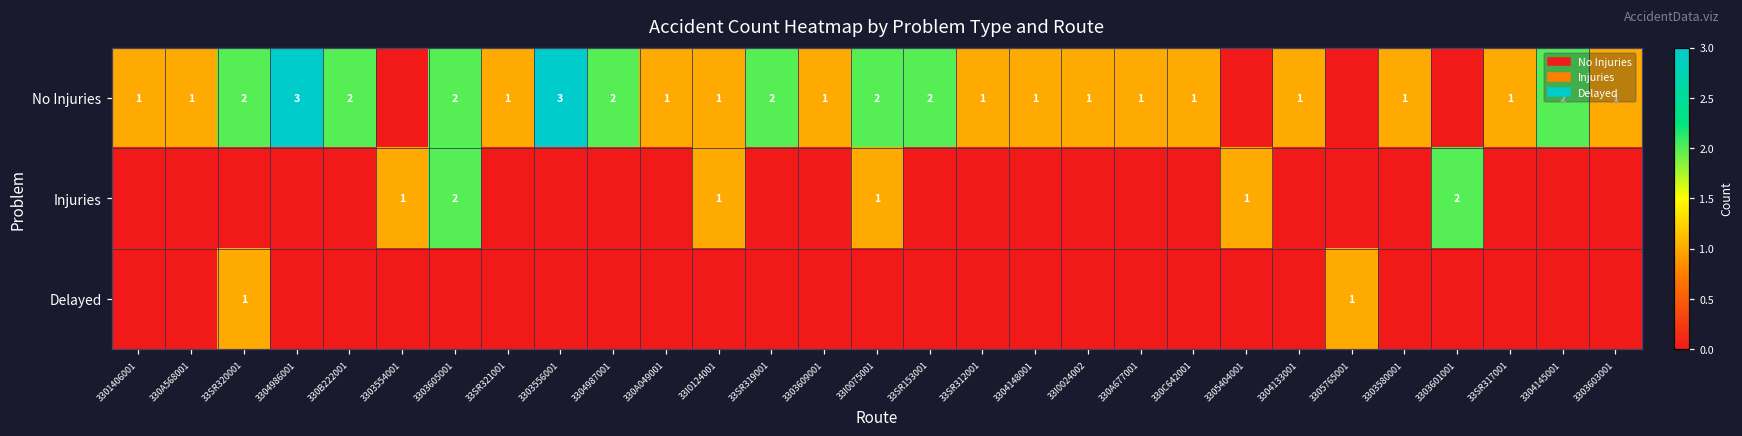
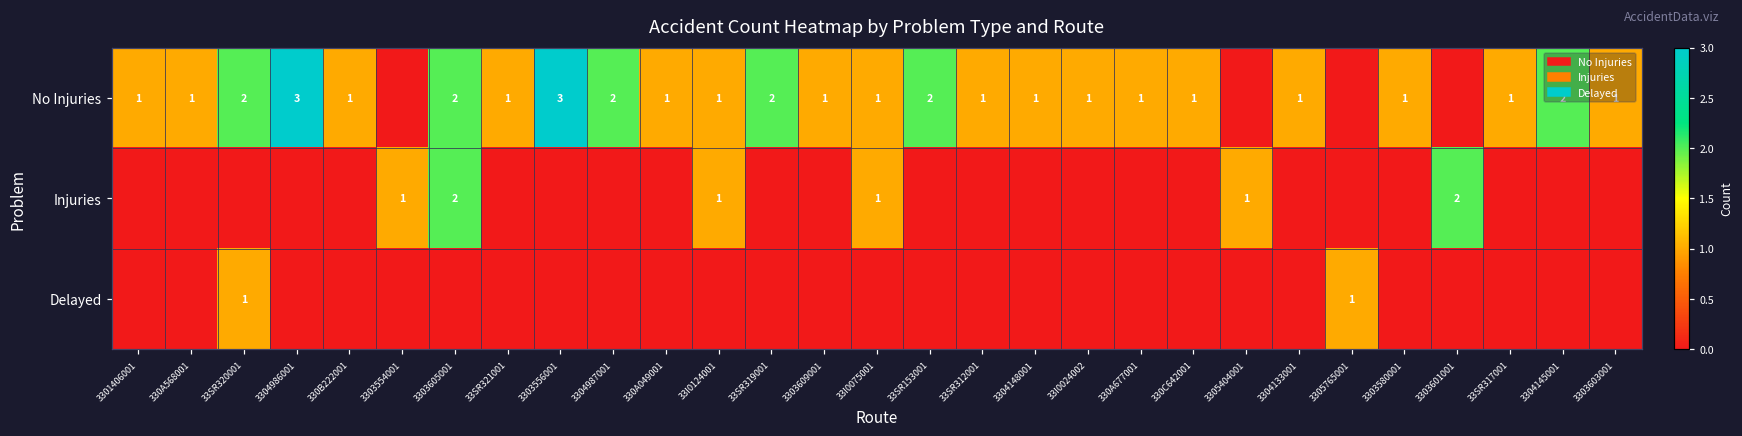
No Injuries, 330B222001: 2 -> 1
No Injuries, 33I0075001: 2 -> 1
